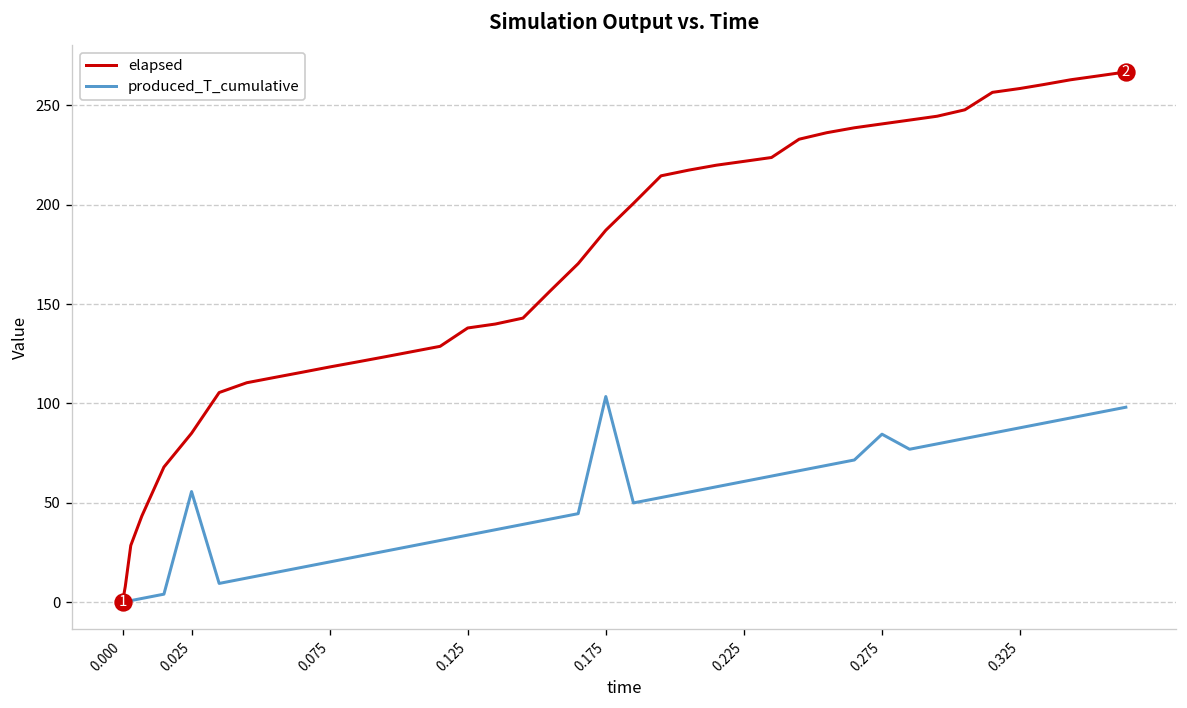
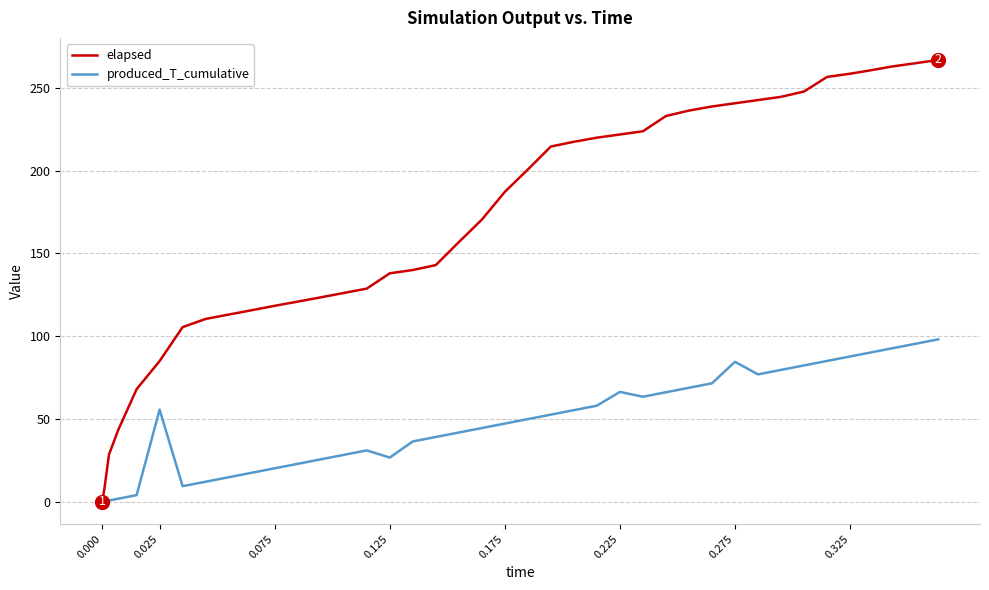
produced_T_cumulative, 0.125: 34 -> 27
produced_T_cumulative, 0.175: 103 -> 47
produced_T_cumulative, 0.225: 61 -> 66
